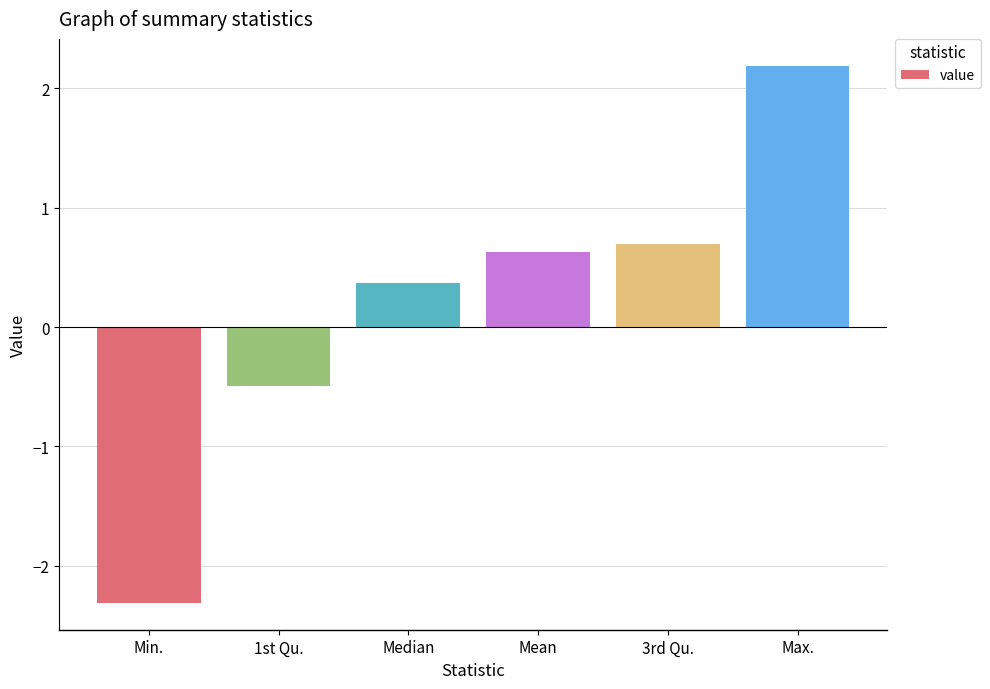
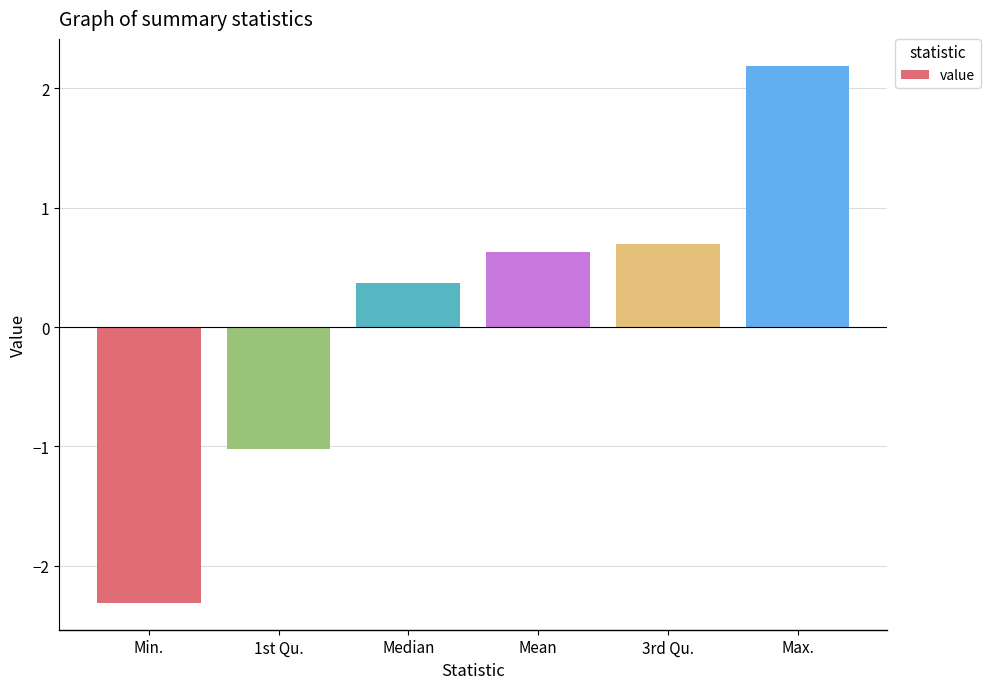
1st Qu.: -0.49 -> -1.02
